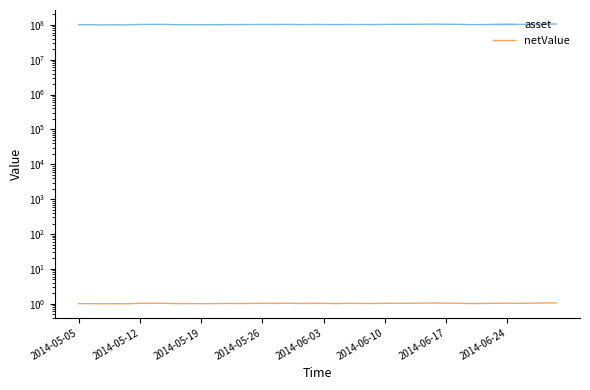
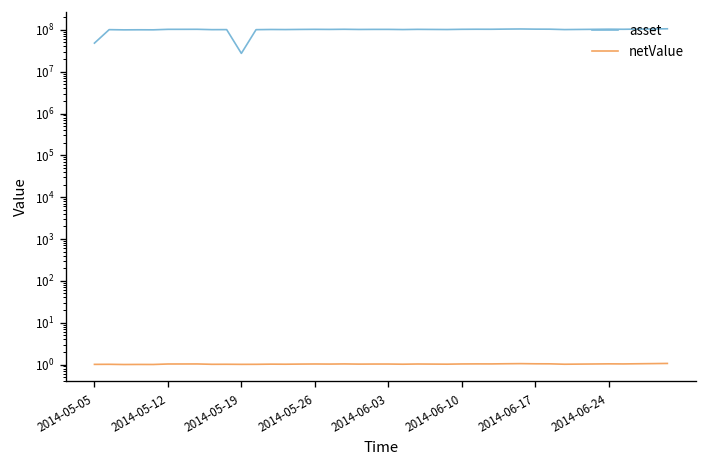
asset, 2014-05-05: 100000000 -> 50000000
asset, 2014-05-19: 100000000 -> 30000000
